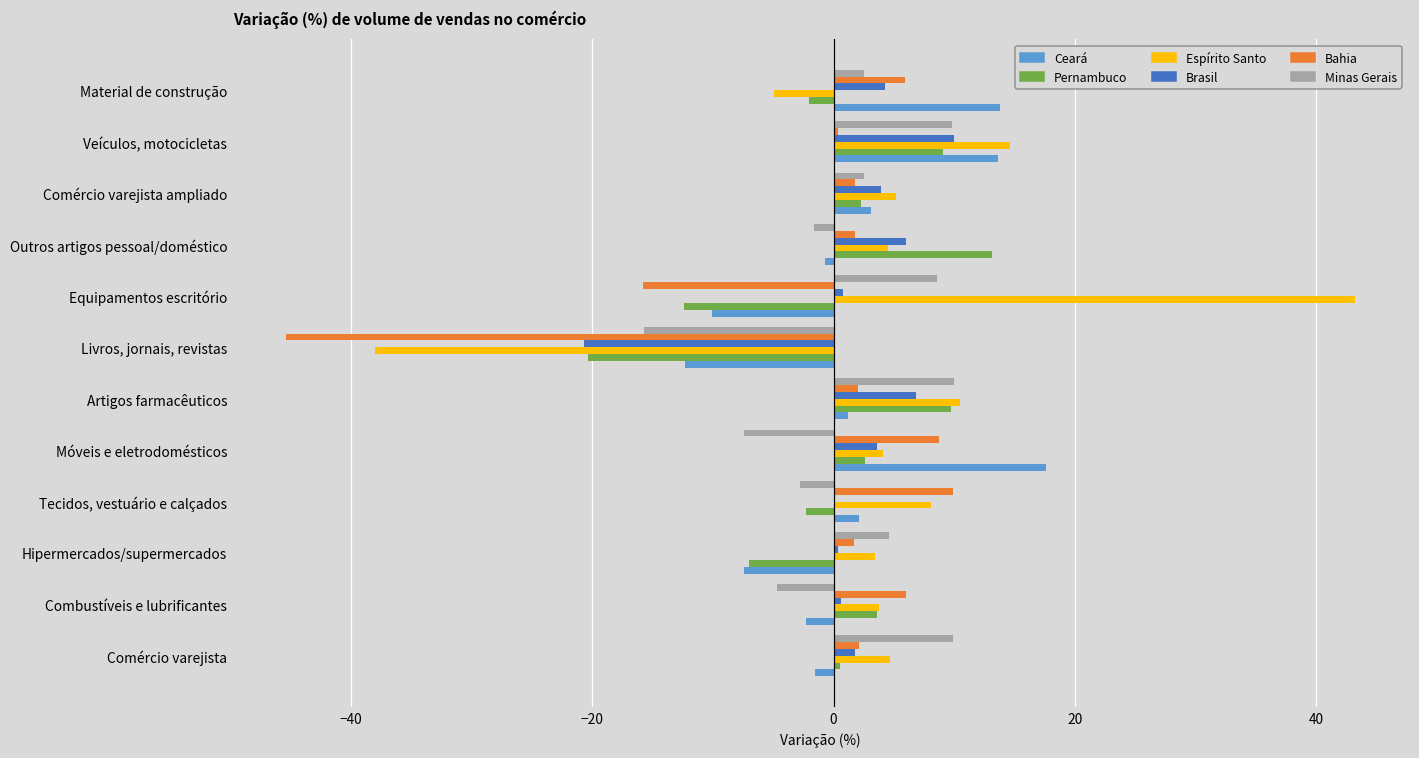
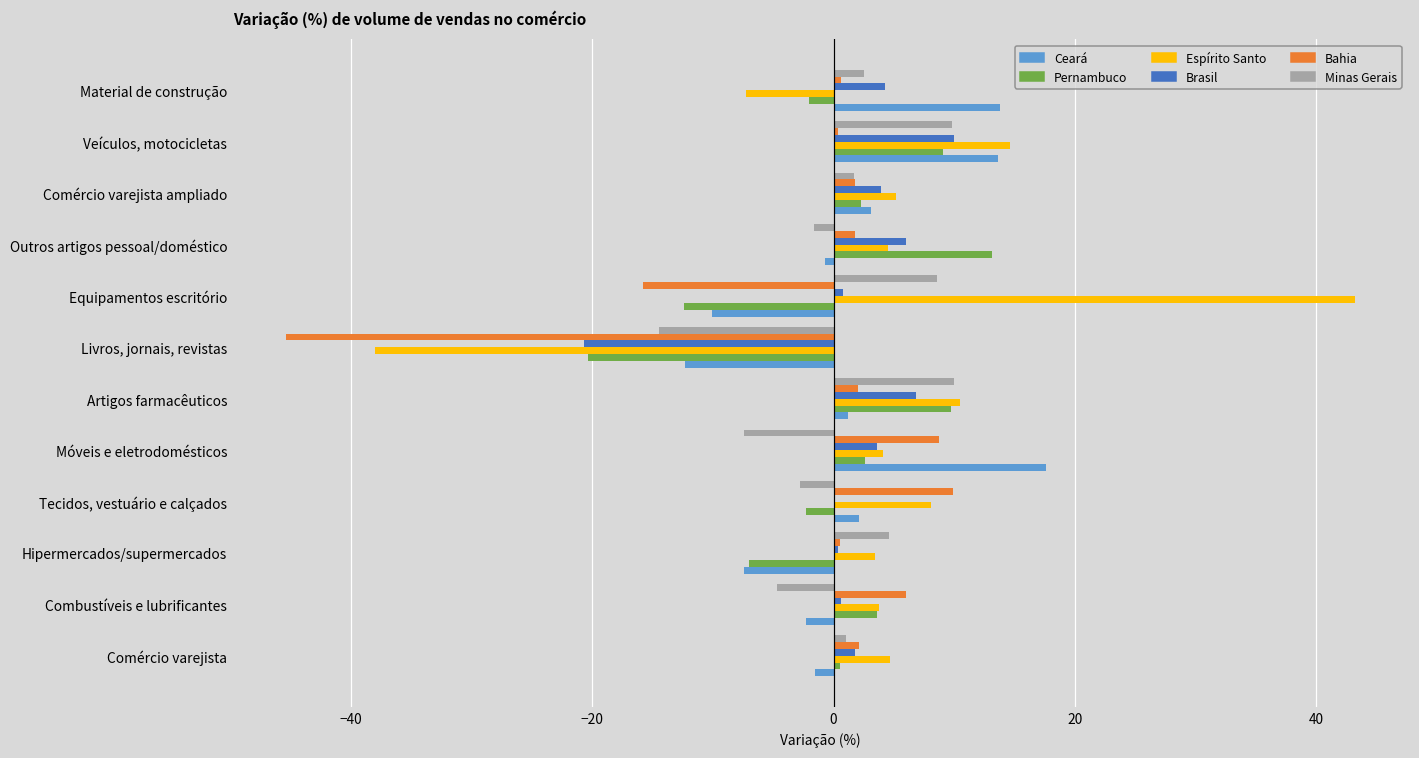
Bahia, Material de construção: 5.9 -> 0.6
Espírito Santo, Material de construção: -4.9 -> -7.3
Minas Gerais, Comércio varejista ampliado: 2.5 -> 1.7
Minas Gerais, Livros, jornais, revistas: -15.7 -> -14.5
Bahia, Hipermercados/supermercados: 1.7 -> 0.5
Minas Gerais, Comércio varejista: 9.9 -> 1.0
